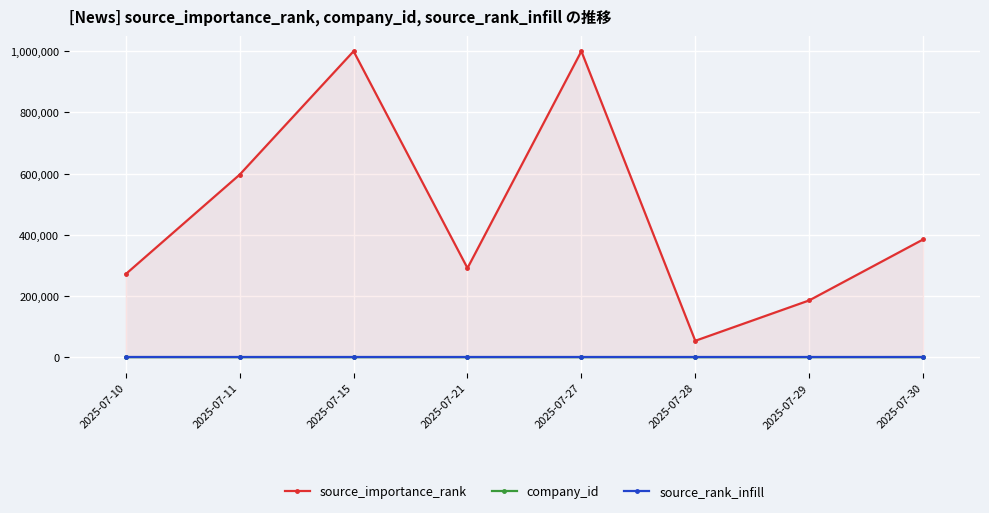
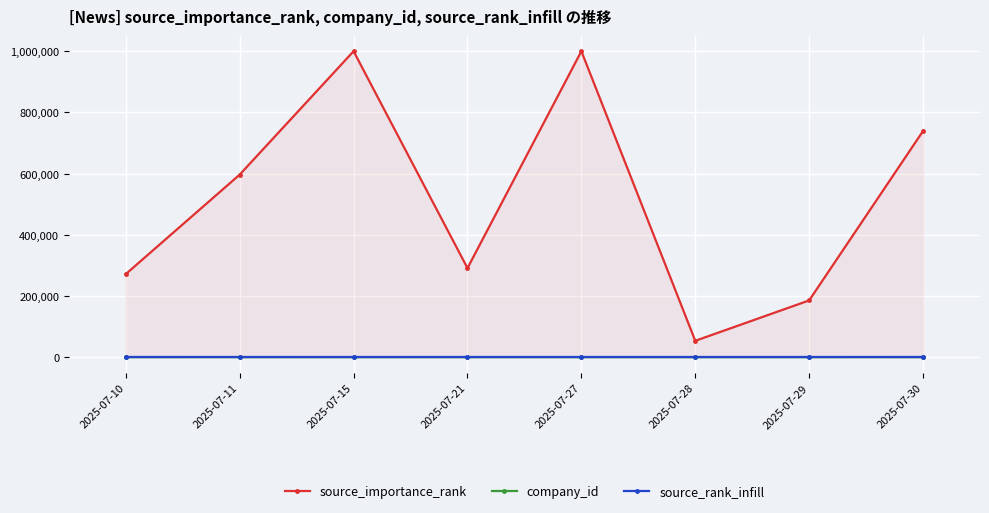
source_importance_rank, 2025-07-30: 390,000 -> 740,000
